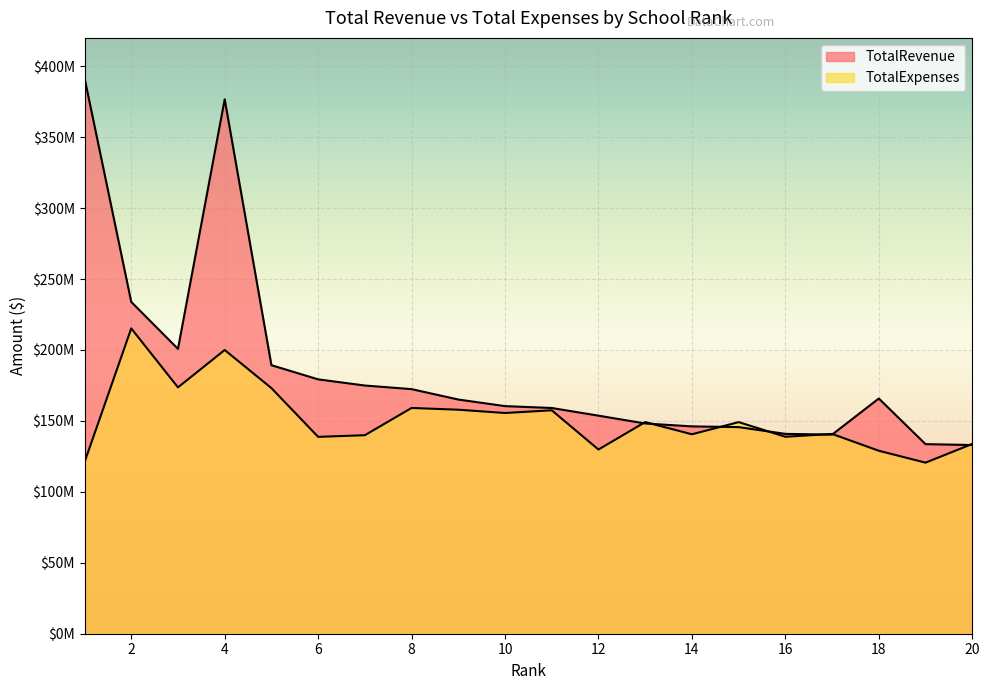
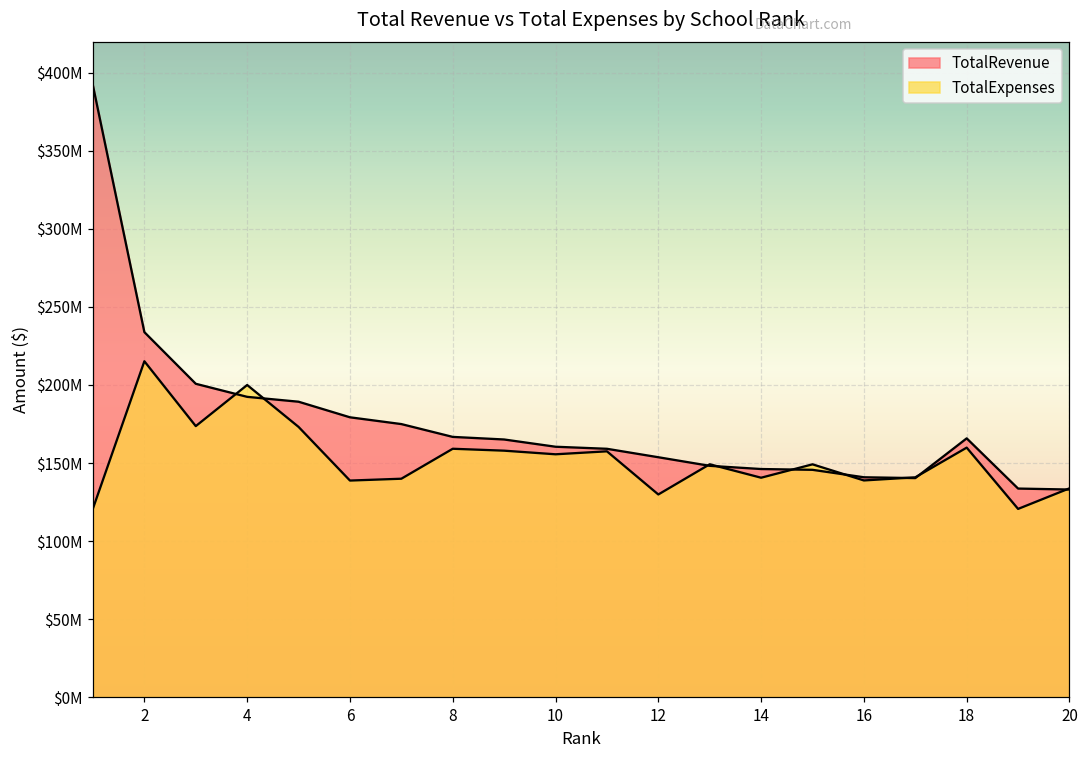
TotalRevenue, 4: $377000000 -> $192000000
TotalRevenue, 8: $172000000 -> $167000000
TotalExpenses, 18: $129000000 -> $160000000
